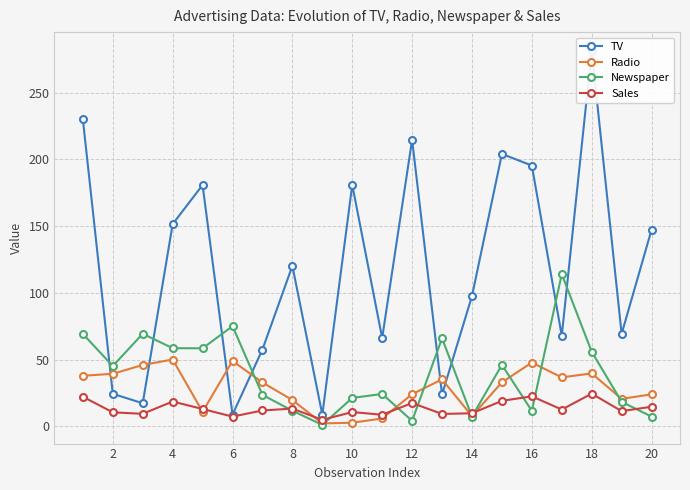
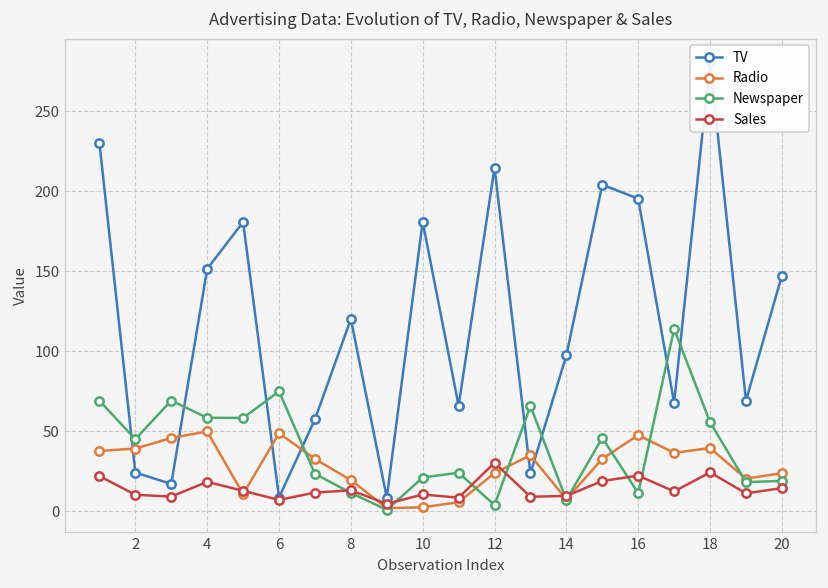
Sales, 12: 17 -> 30
Newspaper, 20: 7 -> 19
